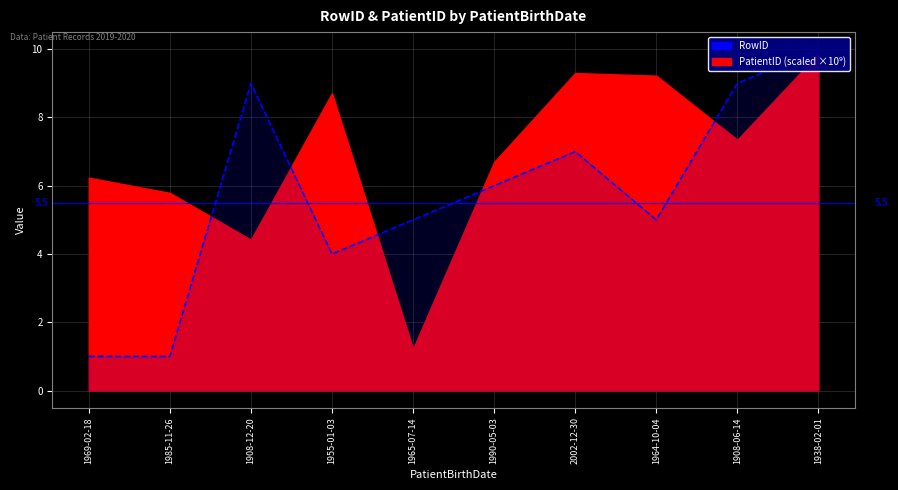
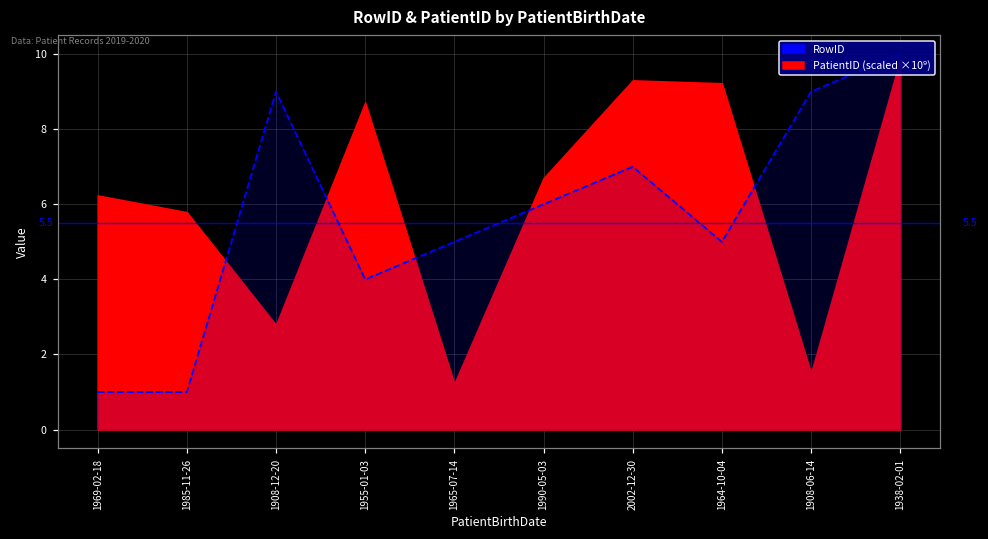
PatientID (scaled ×10⁹), 1908-12-20: 4.4 -> 2.8
PatientID (scaled ×10⁹), 1908-06-14: 7.3 -> 1.5
